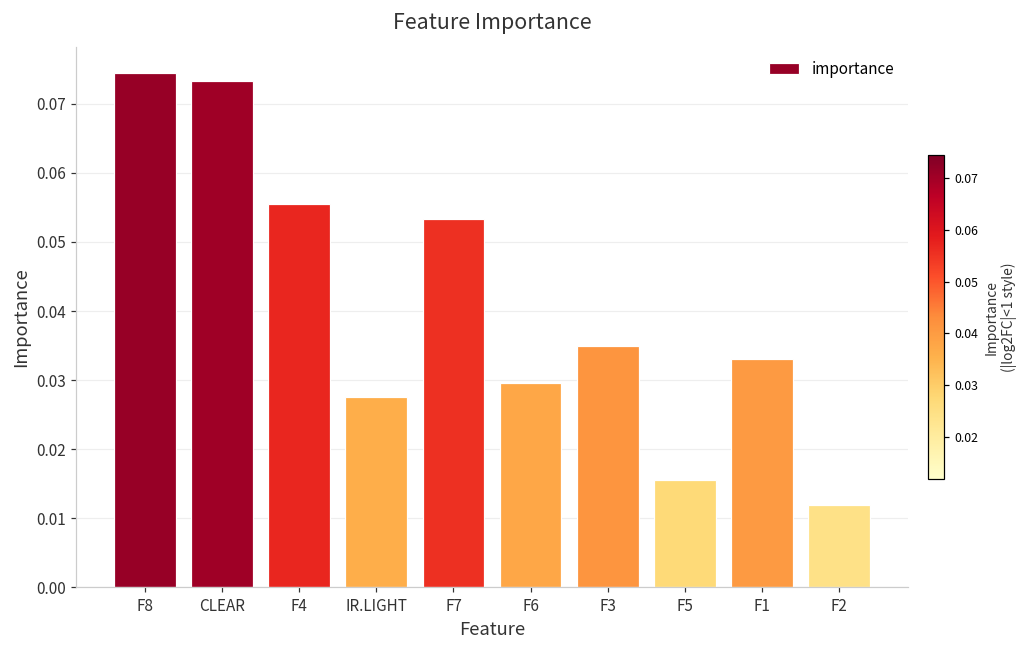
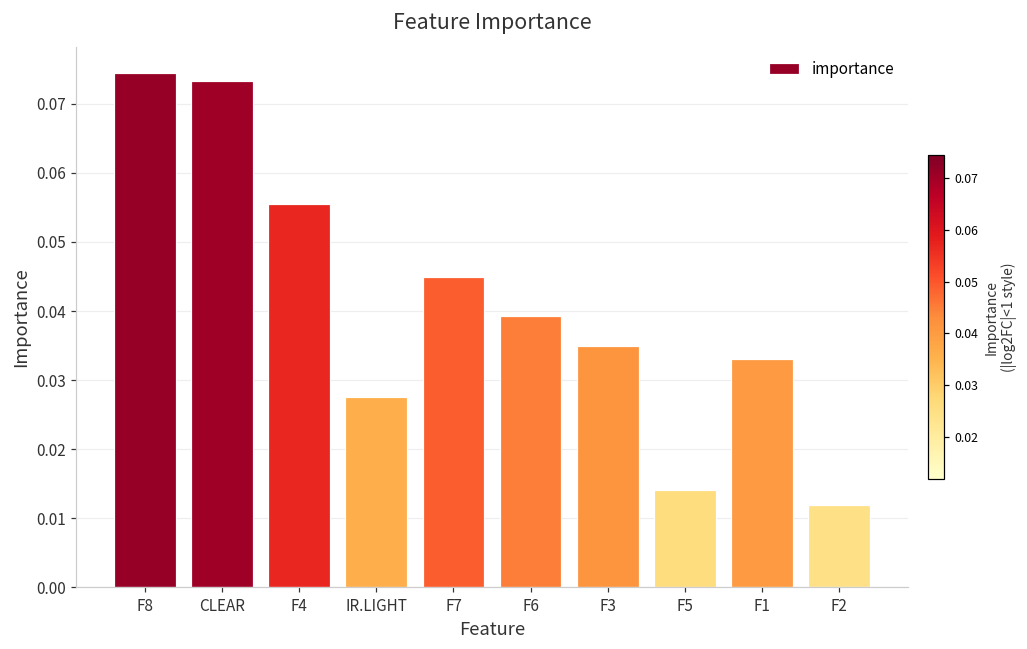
F7: 0.053 -> 0.045
F6: 0.030 -> 0.039
F5: 0.016 -> 0.014
